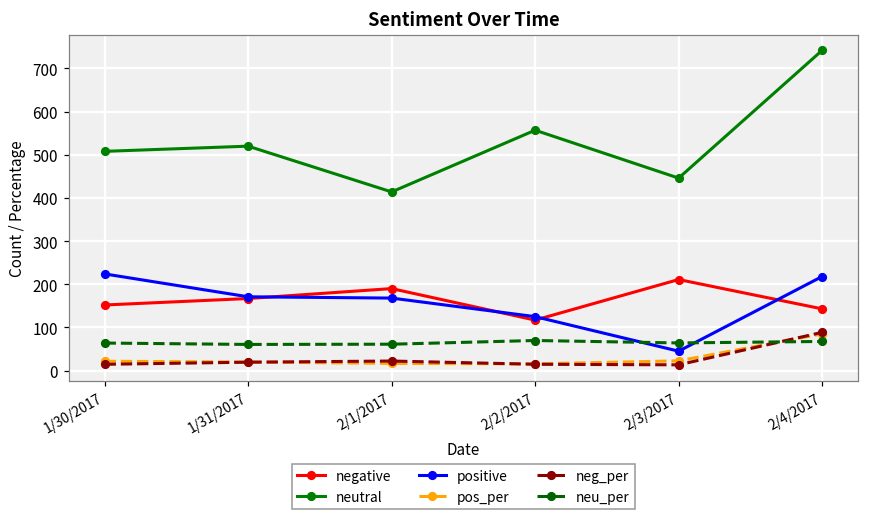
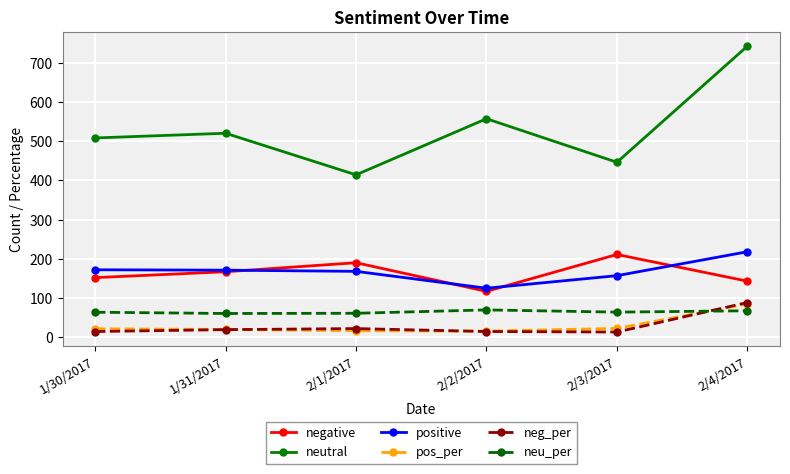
positive, 1/30/2017: 220 -> 170
positive, 2/3/2017: 50 -> 160
